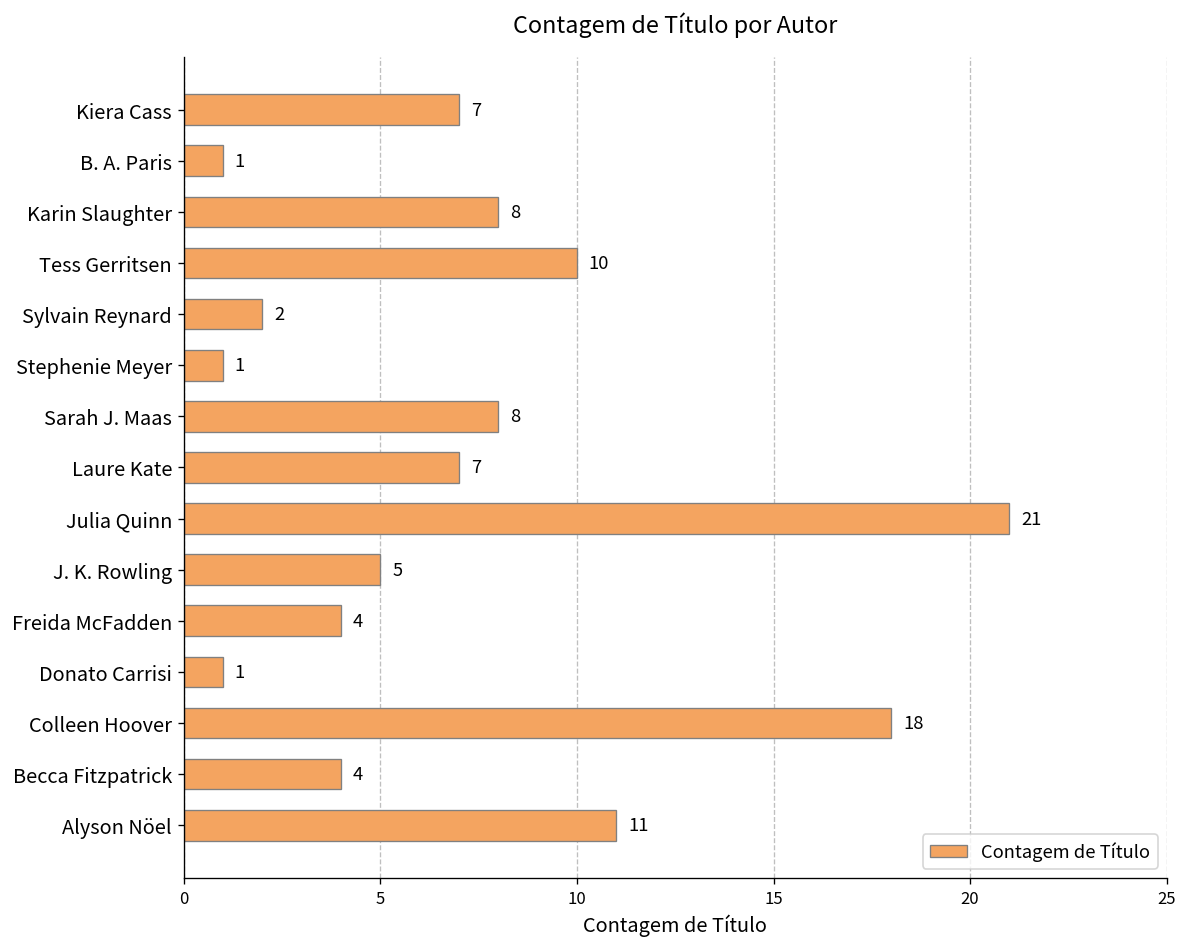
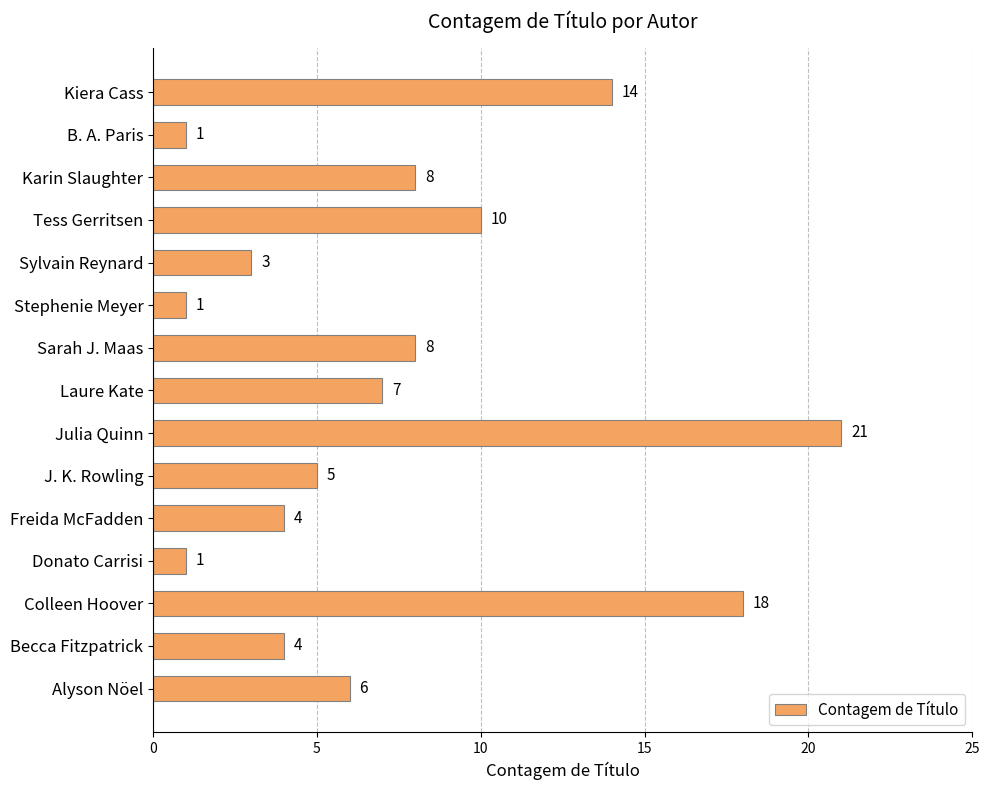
Kiera Cass: 7 -> 14
Sylvain Reynard: 2 -> 3
Alyson Nöel: 11 -> 6
